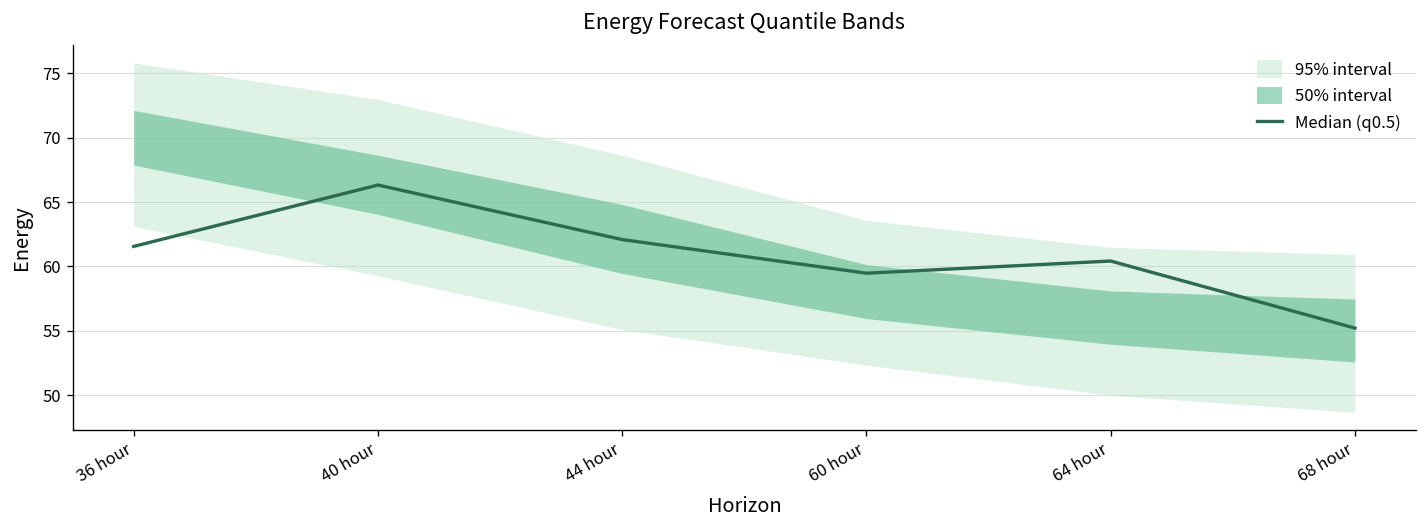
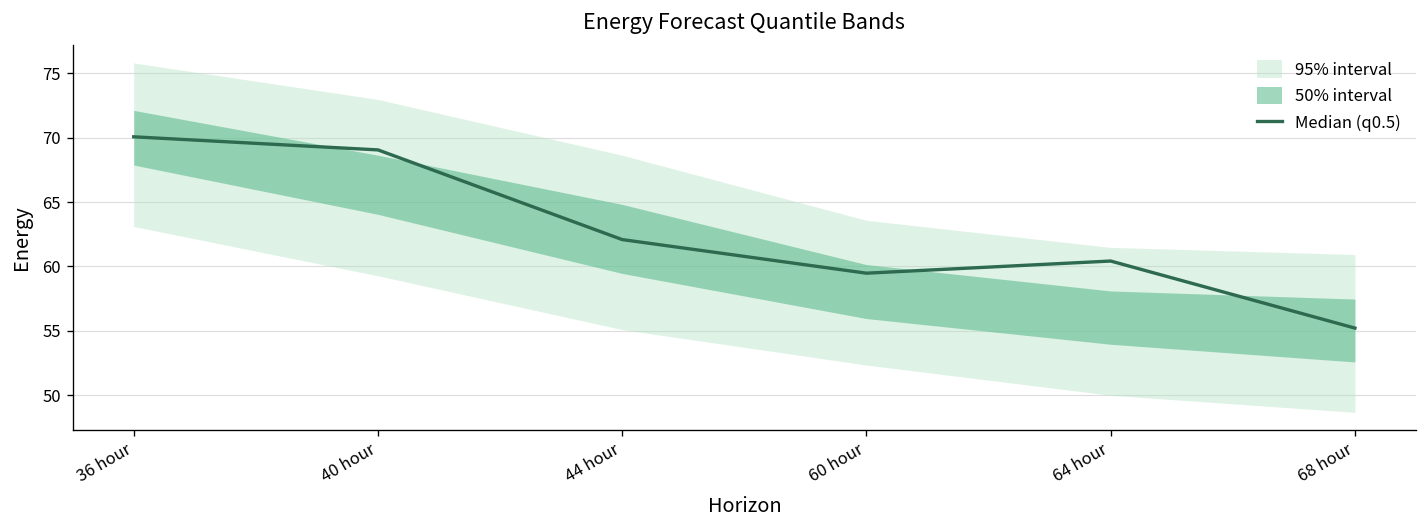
Median (q0.5), 36 hour: 61.6 -> 70.1
Median (q0.5), 40 hour: 66.3 -> 69.1
